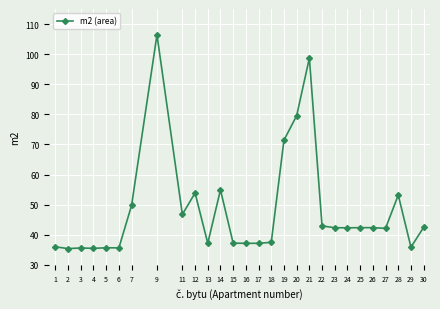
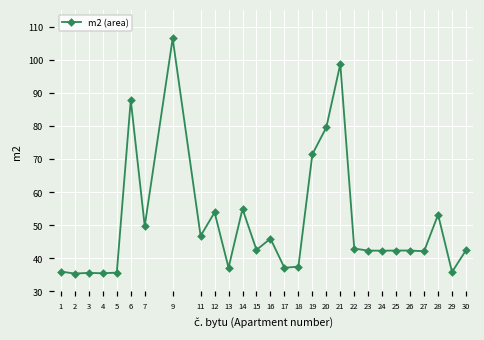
6: 36 -> 88
15: 37 -> 43
16: 37 -> 46
